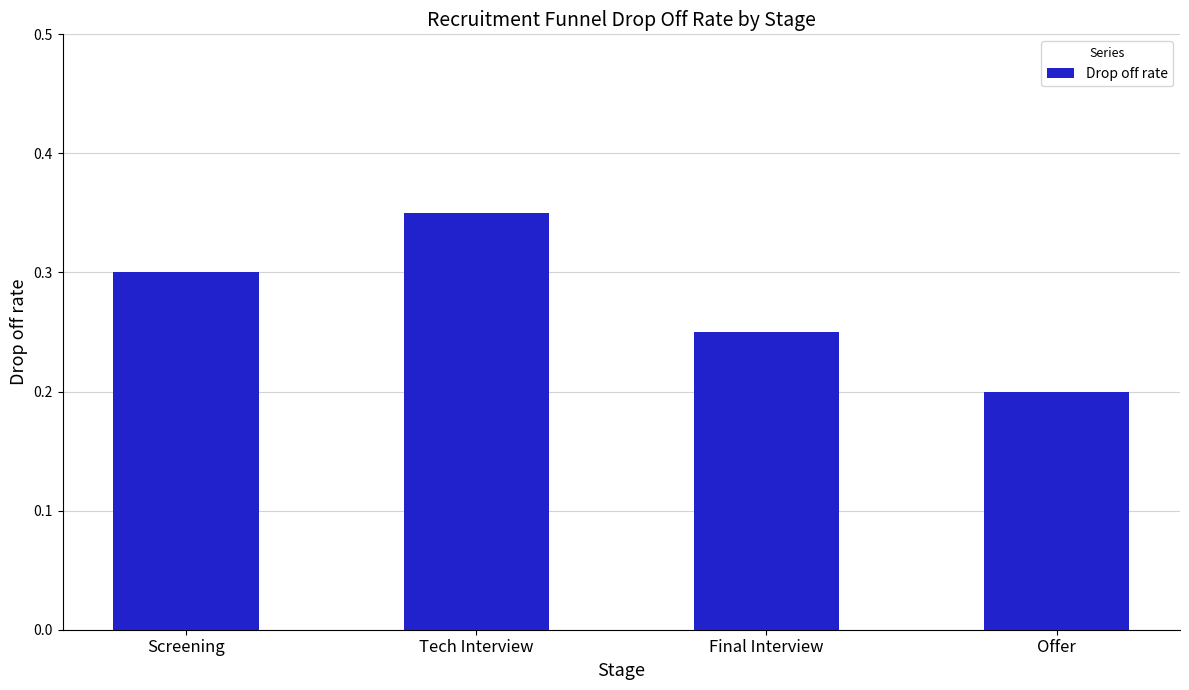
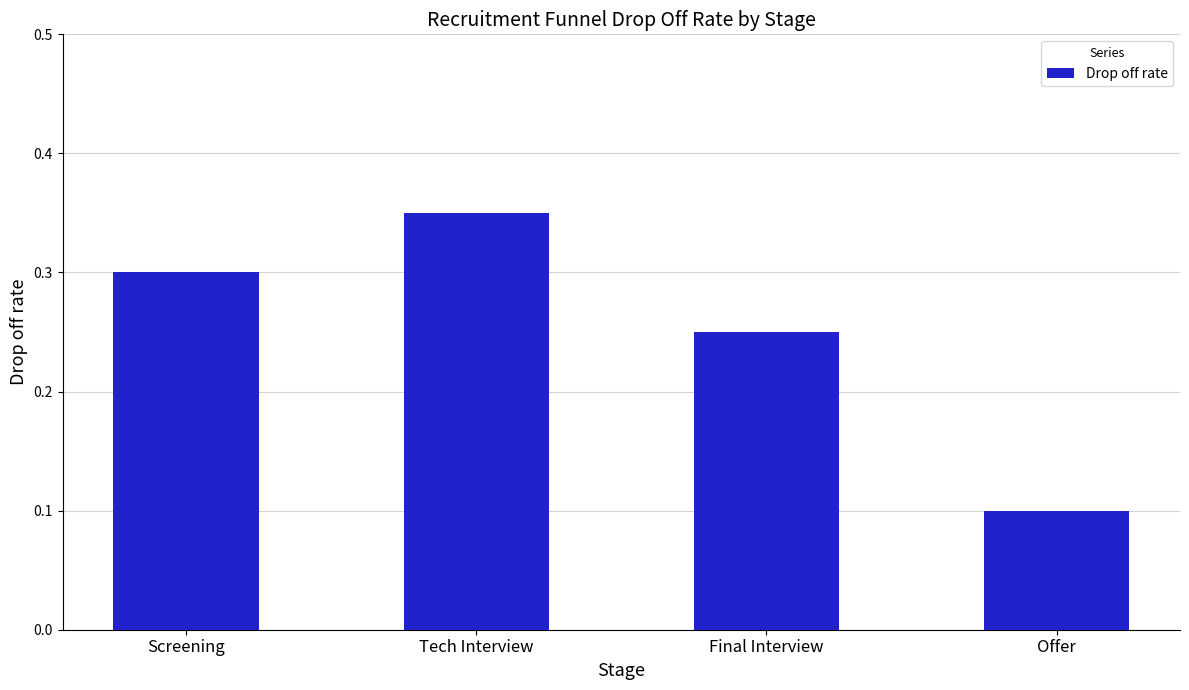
Offer: 0.2 -> 0.1
